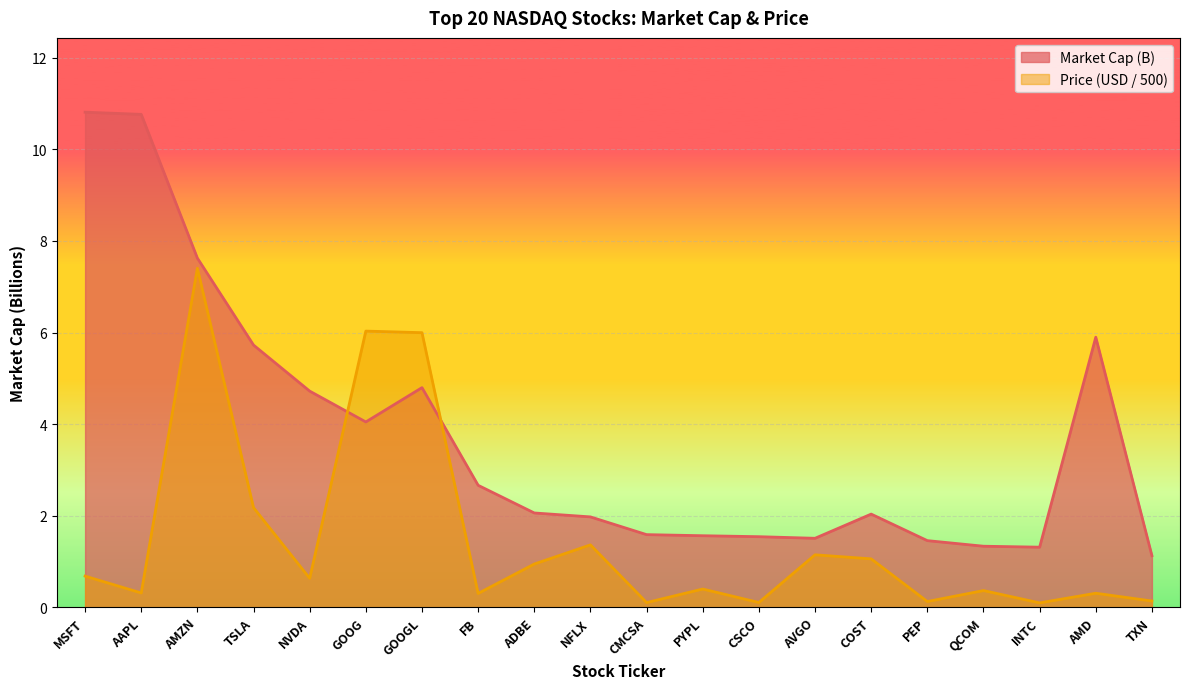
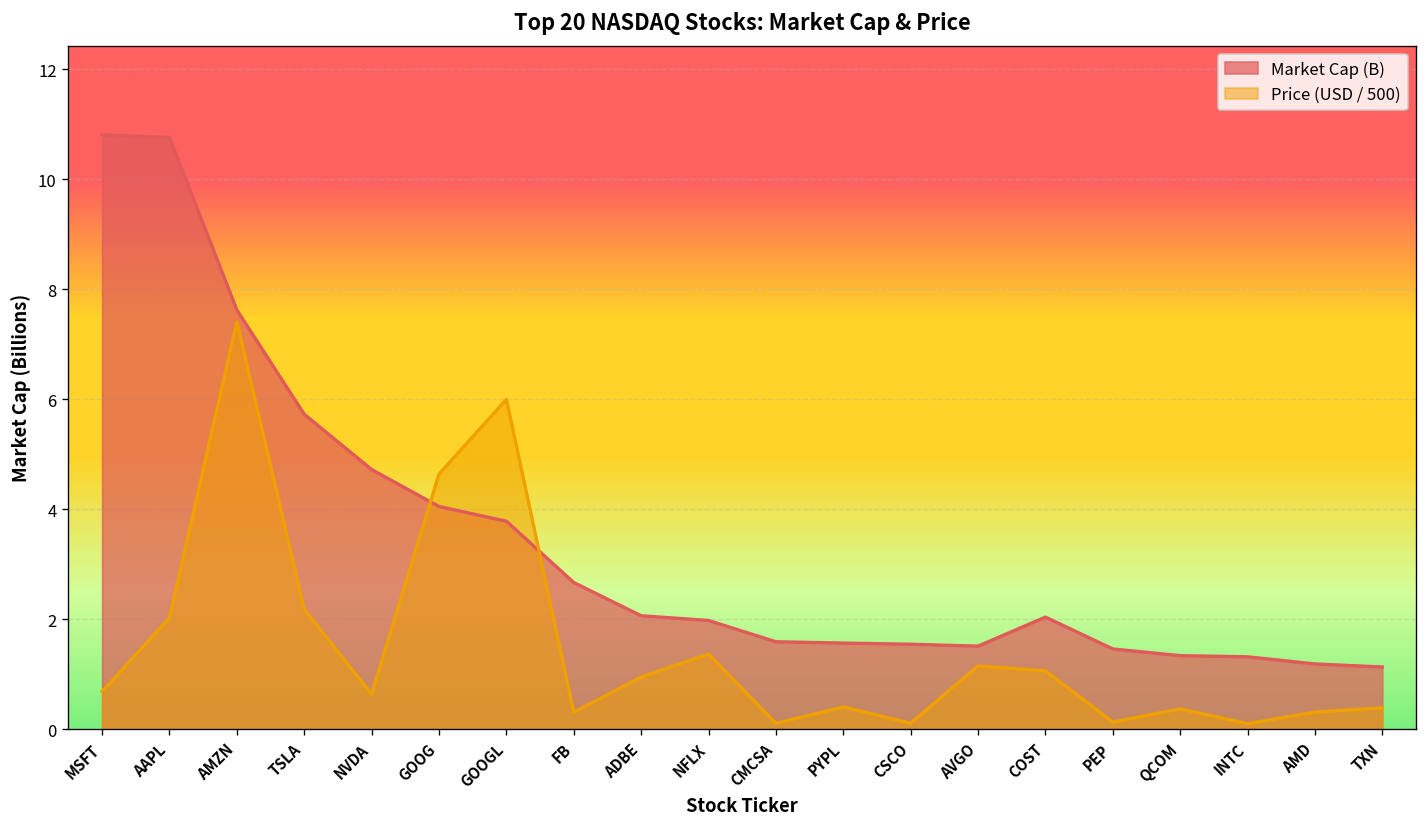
Price (USD / 500), AAPL: 0.3 -> 2.0
Price (USD / 500), GOOG: 6.0 -> 4.6
Market Cap (B), GOOGL: 4.8 -> 3.8
Market Cap (B), AMD: 5.9 -> 1.2
Price (USD / 500), TXN: 0.1 -> 0.4
